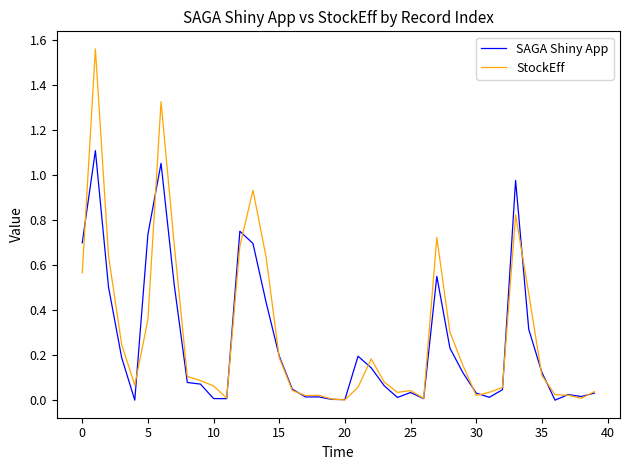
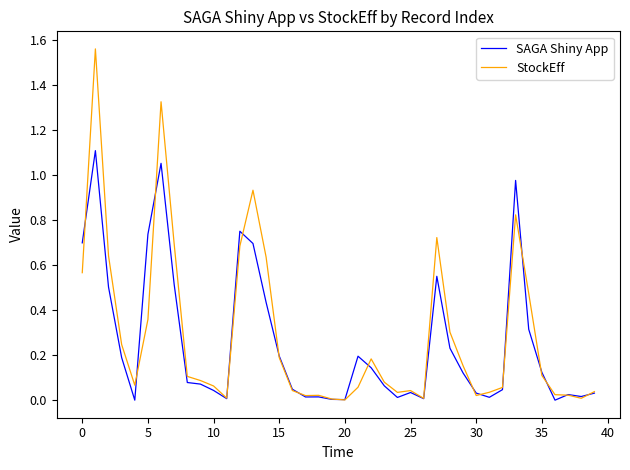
SAGA Shiny App, 10: 0.01 -> 0.04
